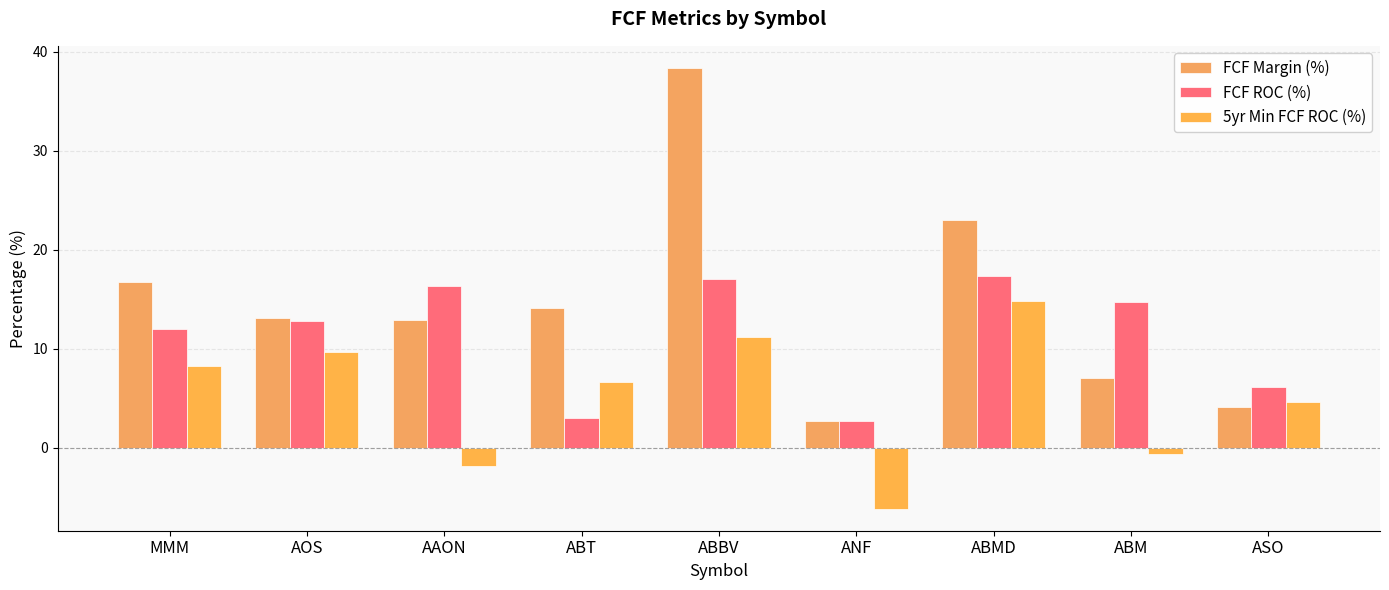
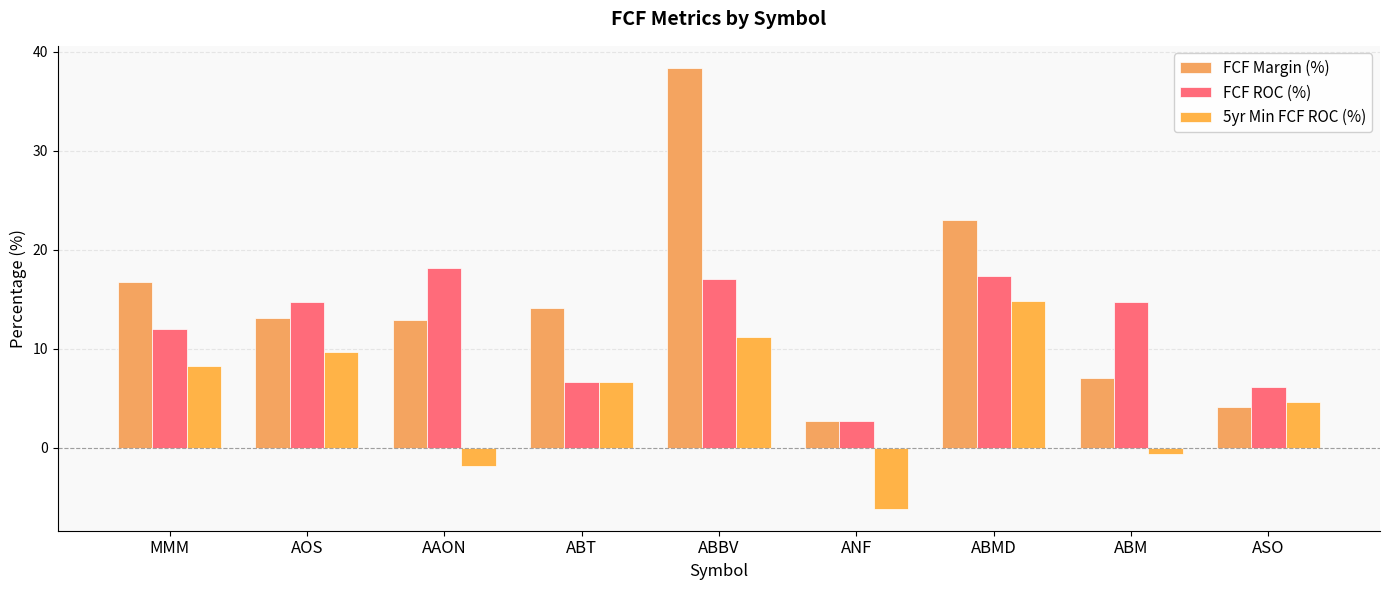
FCF ROC (%), AOS: 13 -> 15
FCF ROC (%), AAON: 16 -> 18
FCF ROC (%), ABT: 3 -> 7
